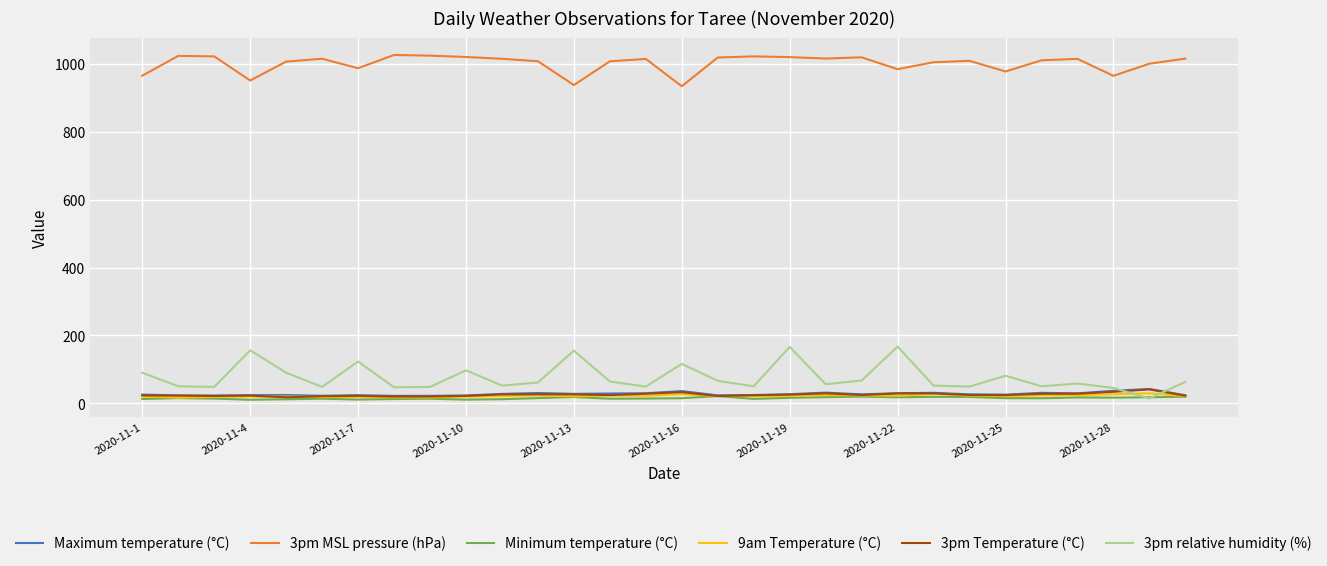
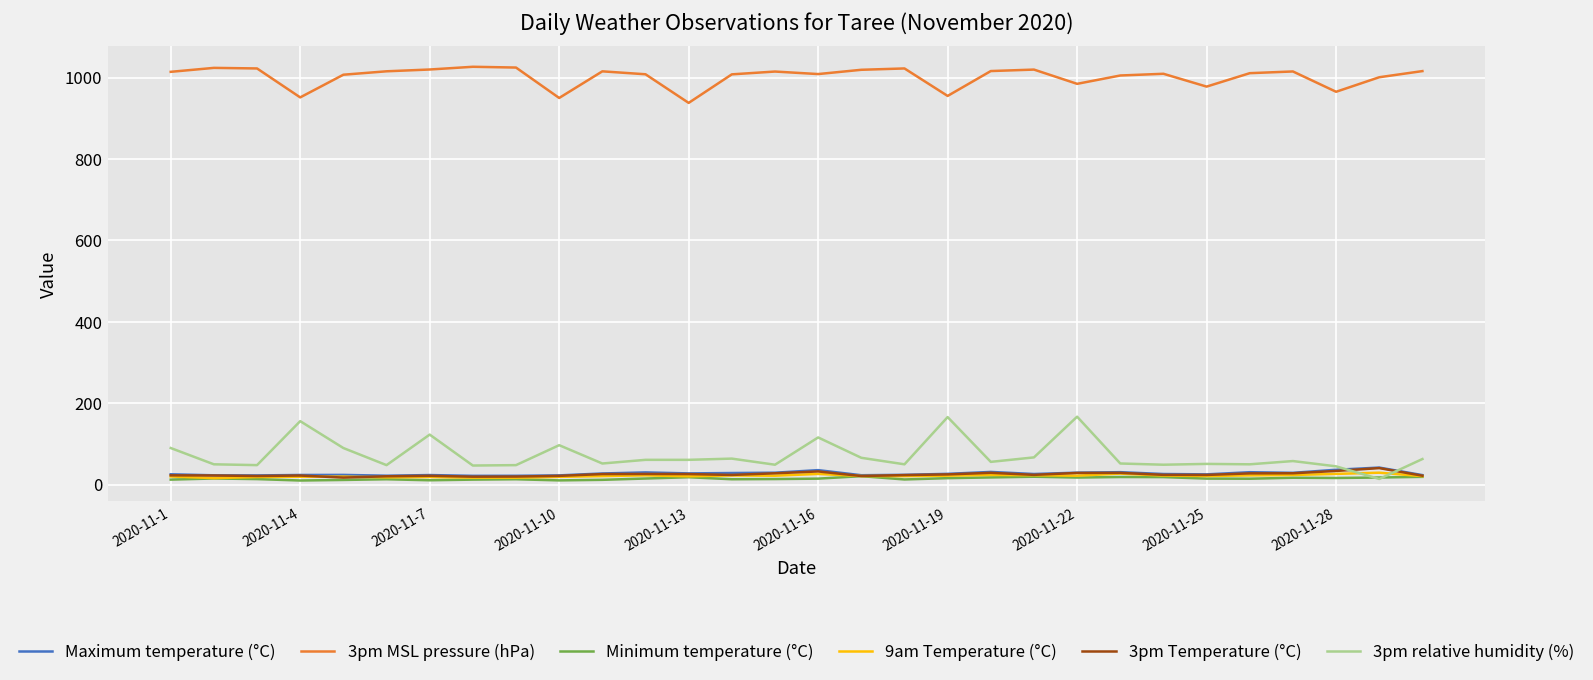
3pm MSL pressure (hPa), 2020-11-1: 970 -> 1010
3pm MSL pressure (hPa), 2020-11-7: 990 -> 1020
3pm MSL pressure (hPa), 2020-11-10: 1020 -> 950
3pm relative humidity (%), 2020-11-13: 160 -> 60
3pm MSL pressure (hPa), 2020-11-16: 930 -> 1010
3pm MSL pressure (hPa), 2020-11-19: 1020 -> 950
3pm relative humidity (%), 2020-11-25: 80 -> 50
